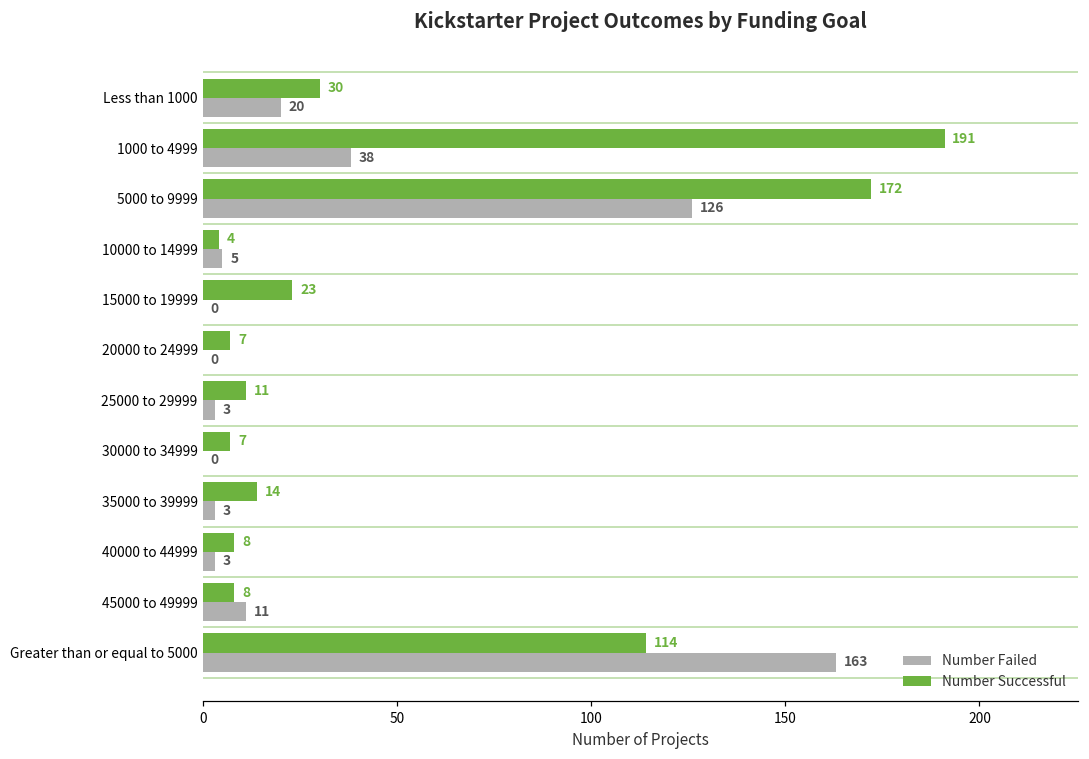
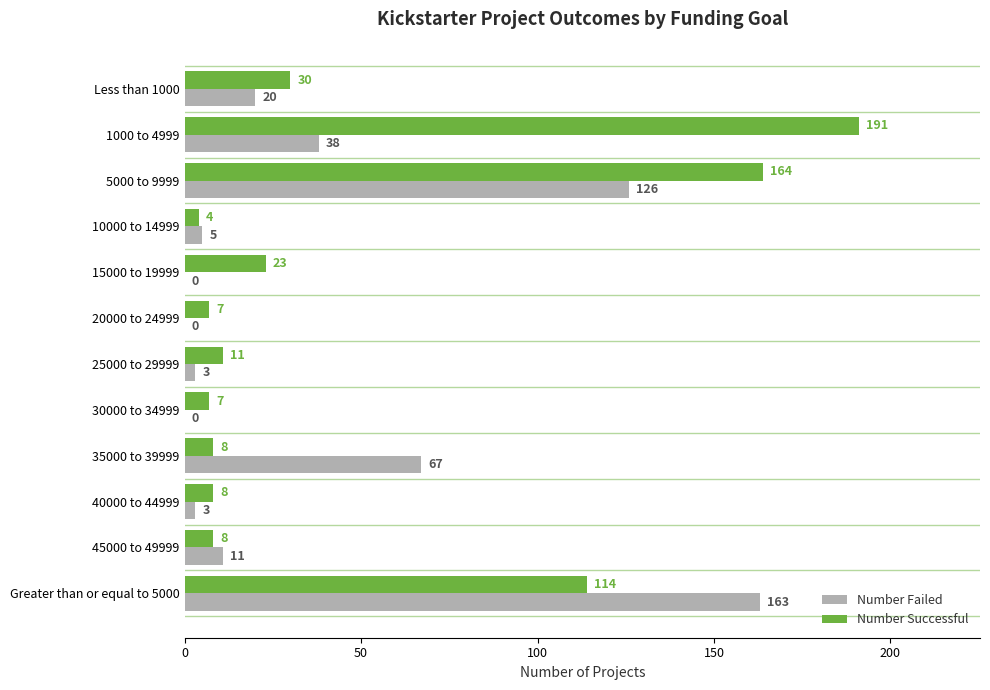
Number Successful, 5000 to 9999: 172 -> 164
Number Successful, 35000 to 39999: 14 -> 8
Number Failed, 35000 to 39999: 3 -> 67
